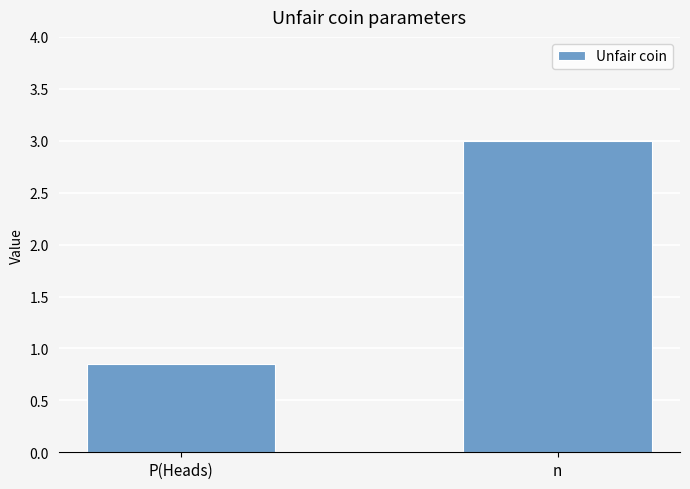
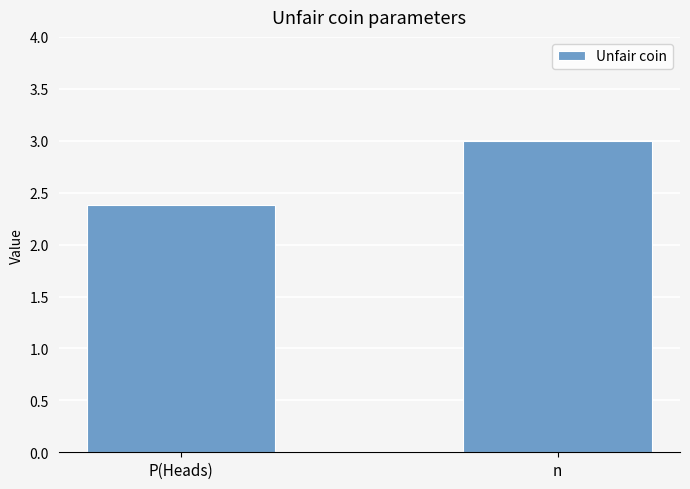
P(Heads): 0.85 -> 2.38
